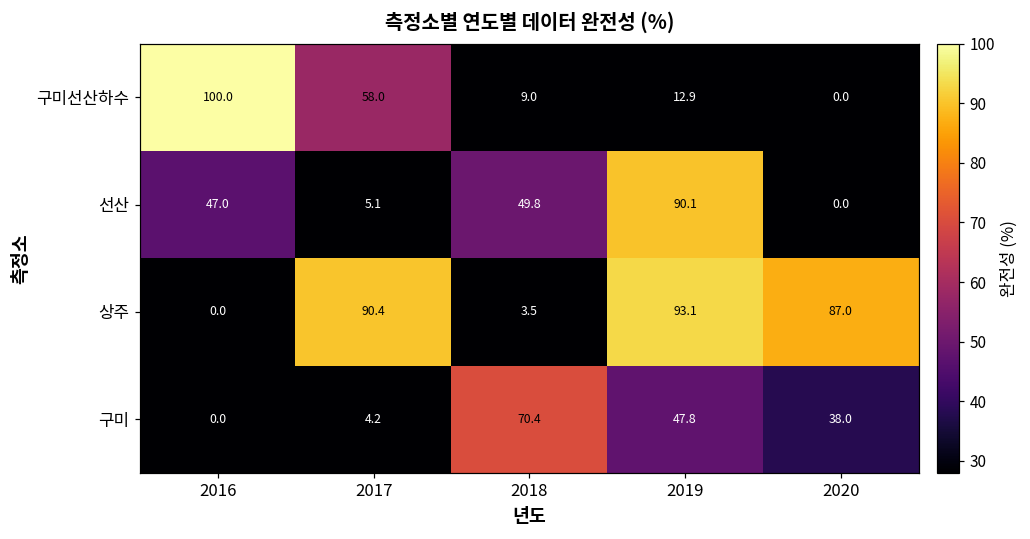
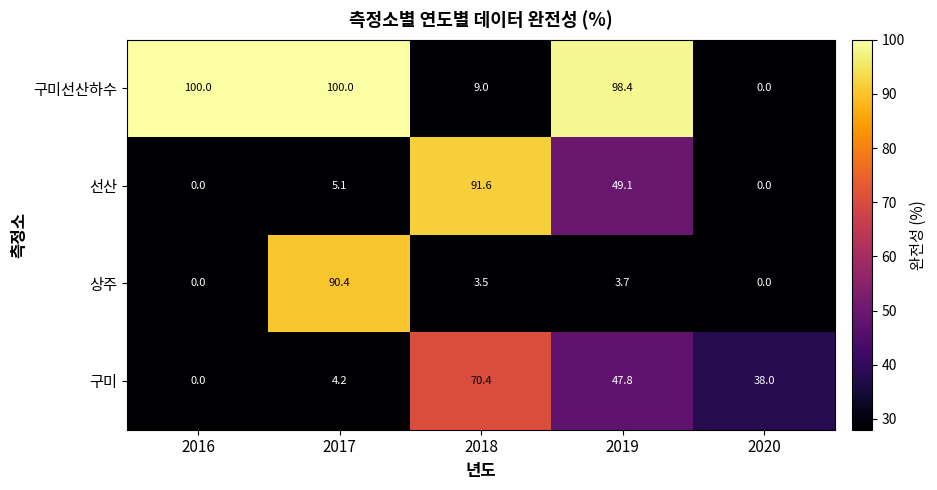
구미선산하수, 2017: 58.0 -> 100.0
구미선산하수, 2019: 12.9 -> 98.4
선산, 2016: 47.0 -> 0.0
선산, 2018: 49.8 -> 91.6
선산, 2019: 90.1 -> 49.1
상주, 2019: 93.1 -> 3.7
상주, 2020: 87.0 -> 0.0
